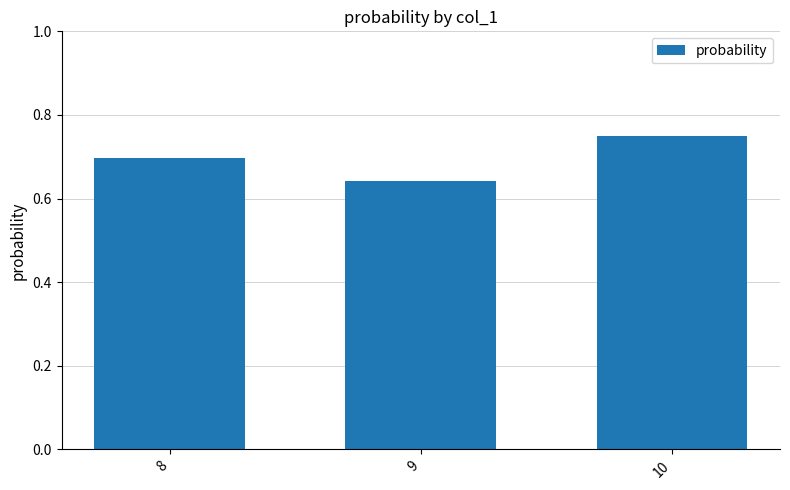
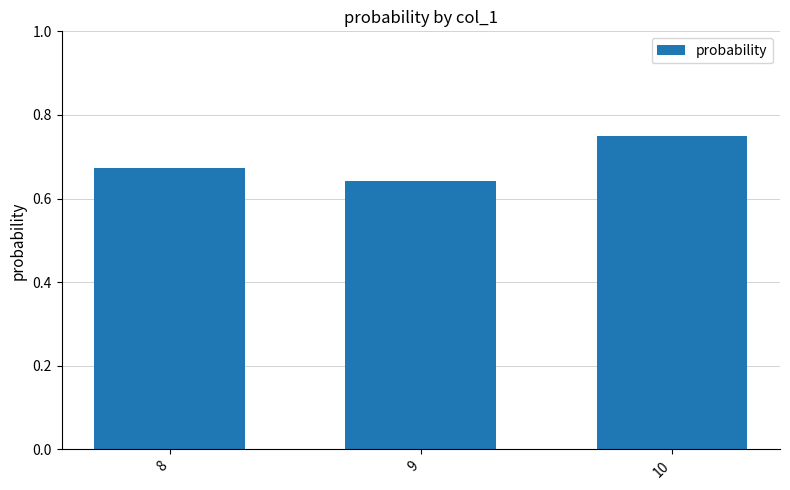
8: 0.70 -> 0.67
